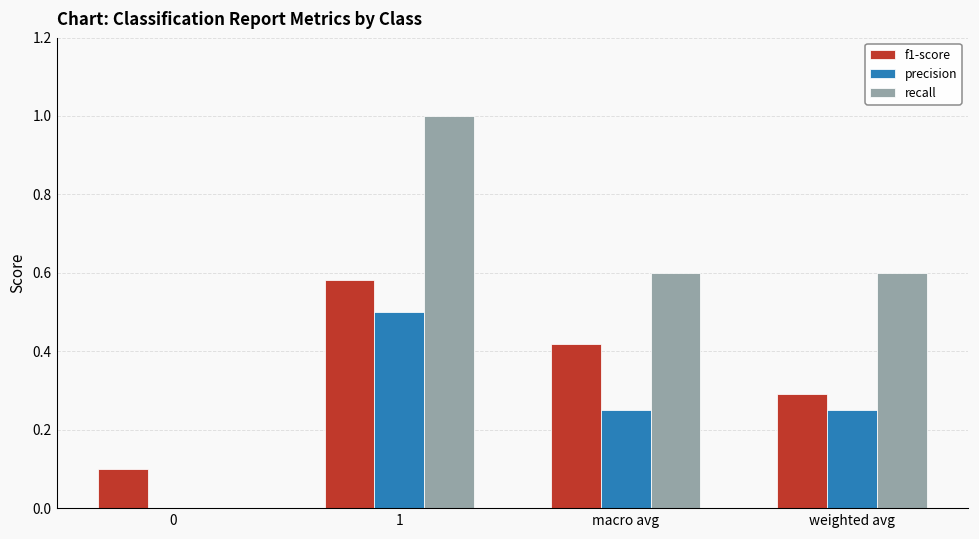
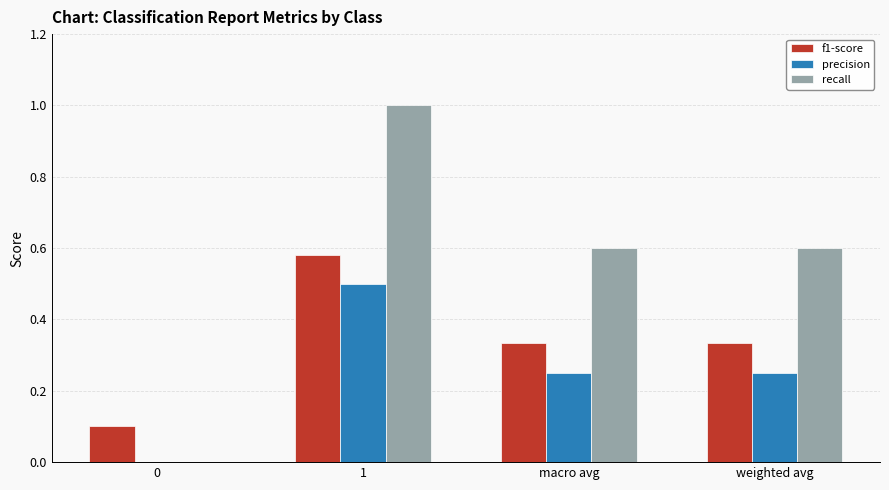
f1-score, macro avg: 0.42 -> 0.33
f1-score, weighted avg: 0.29 -> 0.33
